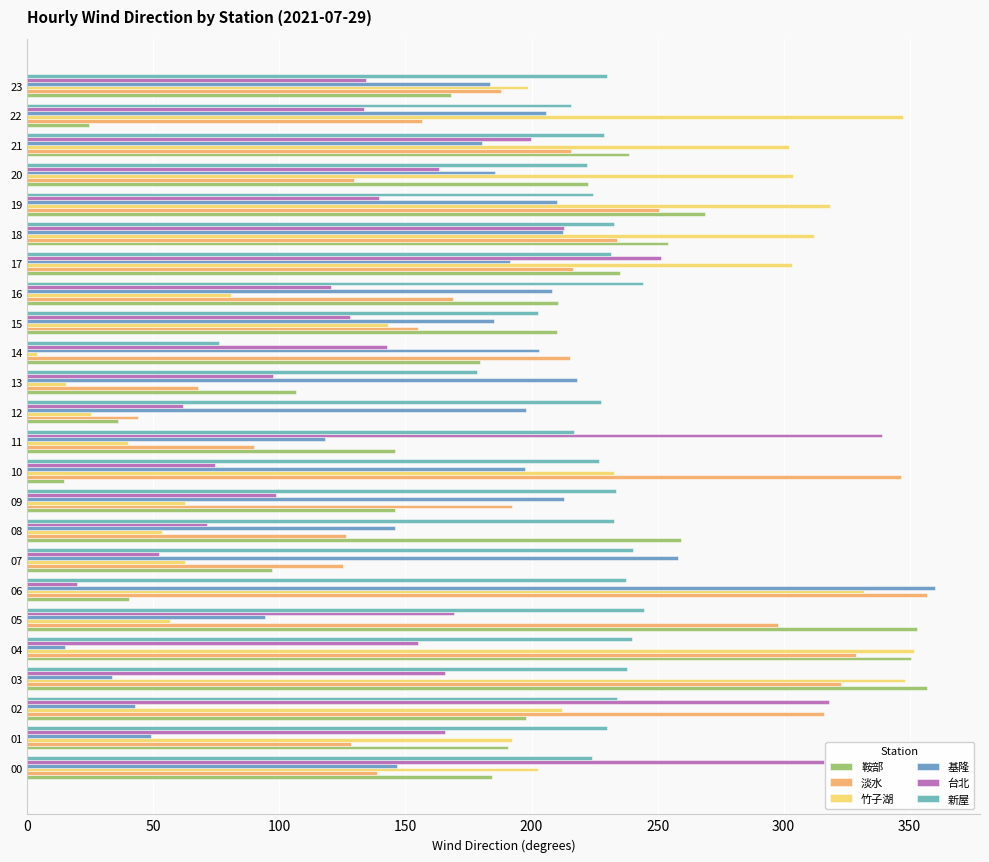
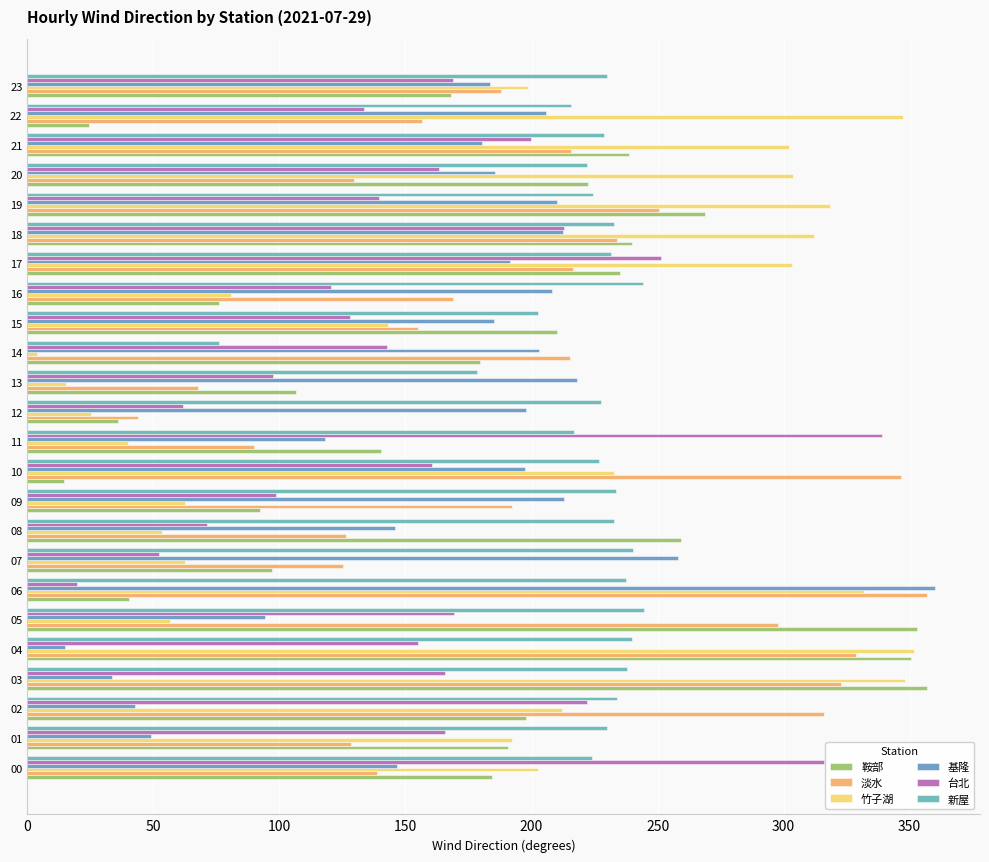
台北, 23: 134 -> 169
鞍部, 18: 254 -> 240
鞍部, 16: 210 -> 76
鞍部, 11: 146 -> 140
台北, 10: 74 -> 161
鞍部, 09: 146 -> 92
台北, 02: 318 -> 222
